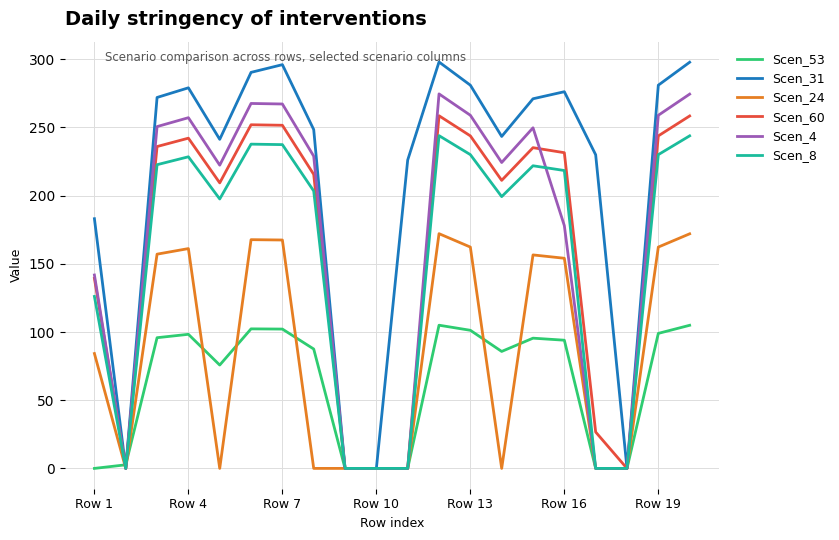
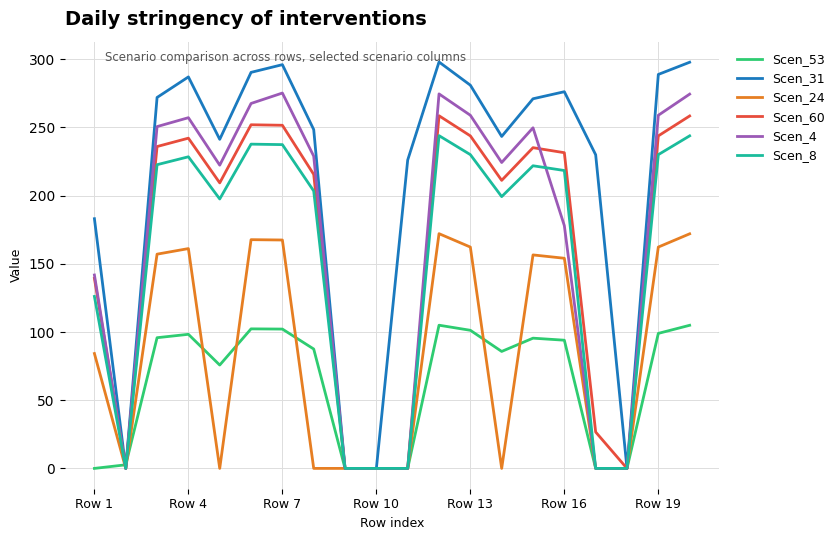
Scen_31, Row 4: 279 -> 287
Scen_4, Row 7: 267 -> 275
Scen_31, Row 19: 281 -> 289
